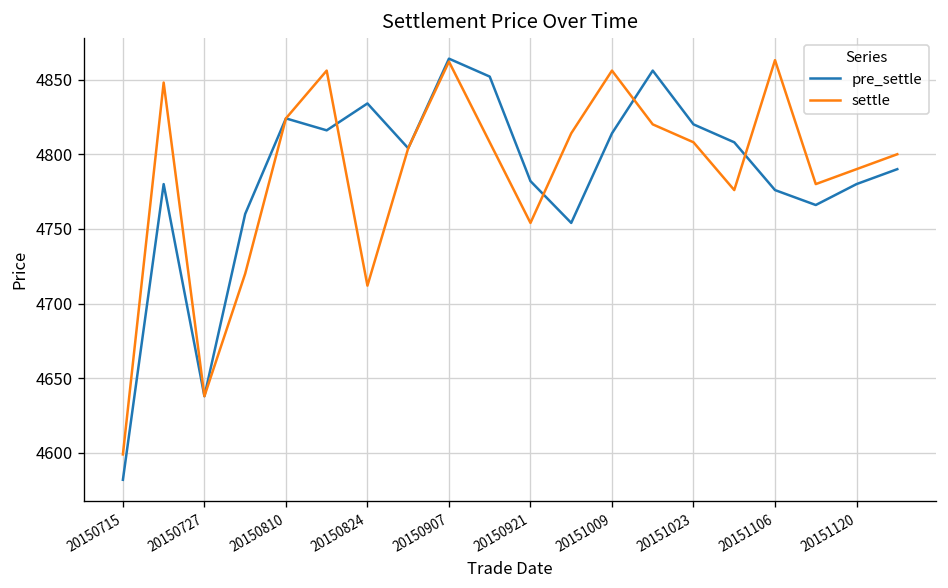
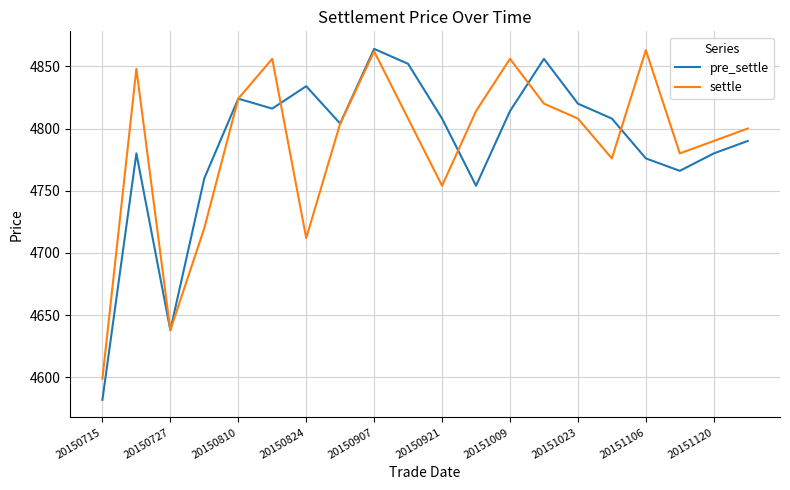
pre_settle, 20150921: 4782 -> 4808
